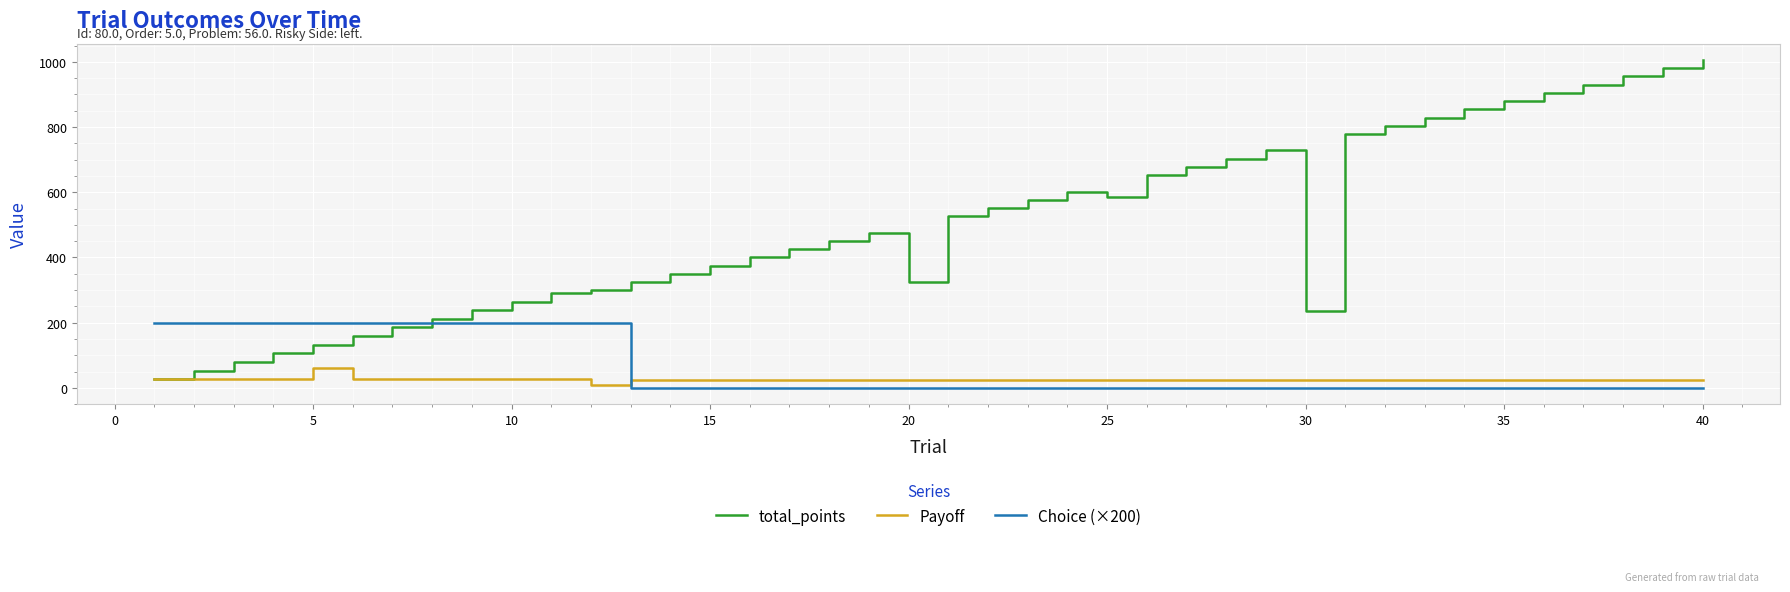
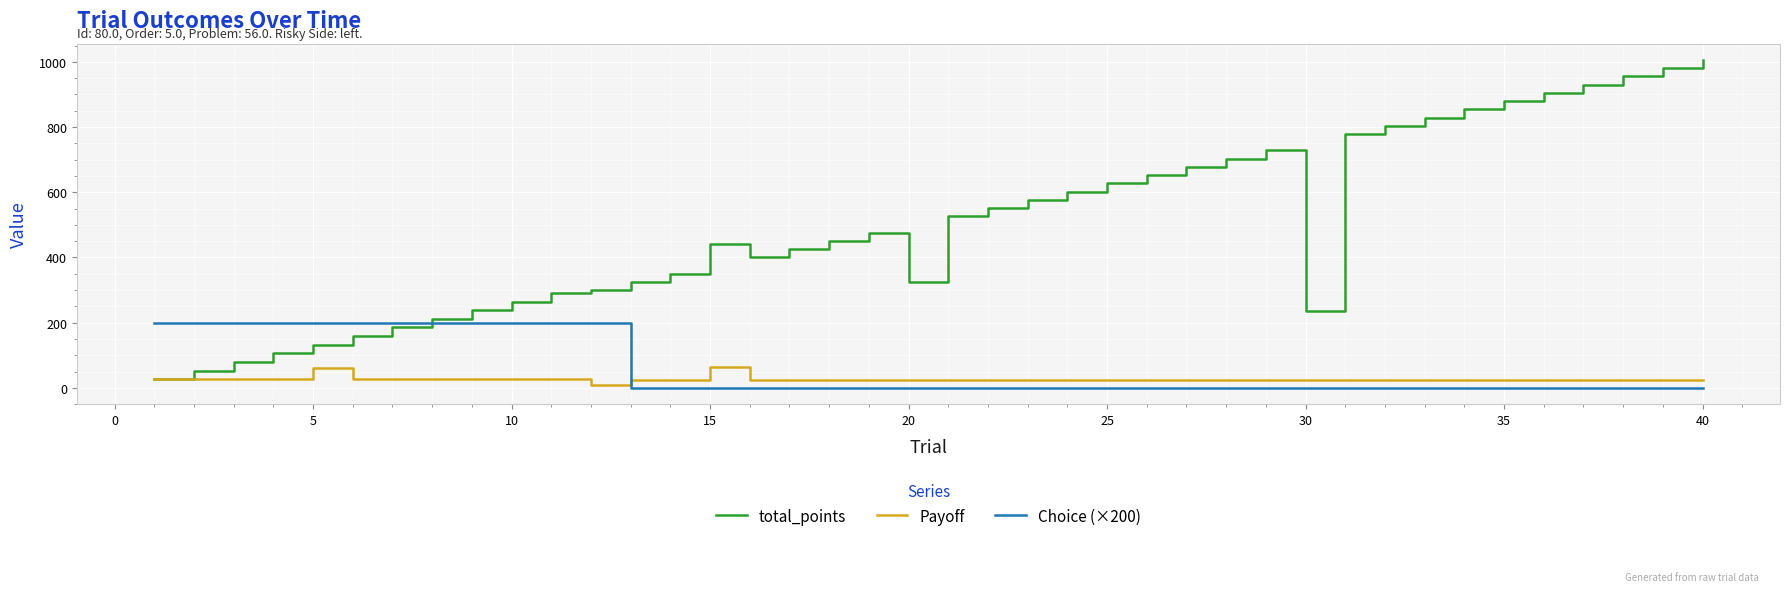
total_points, 15: 380 -> 440
Payoff, 15: 30 -> 60
total_points, 25: 590 -> 630
